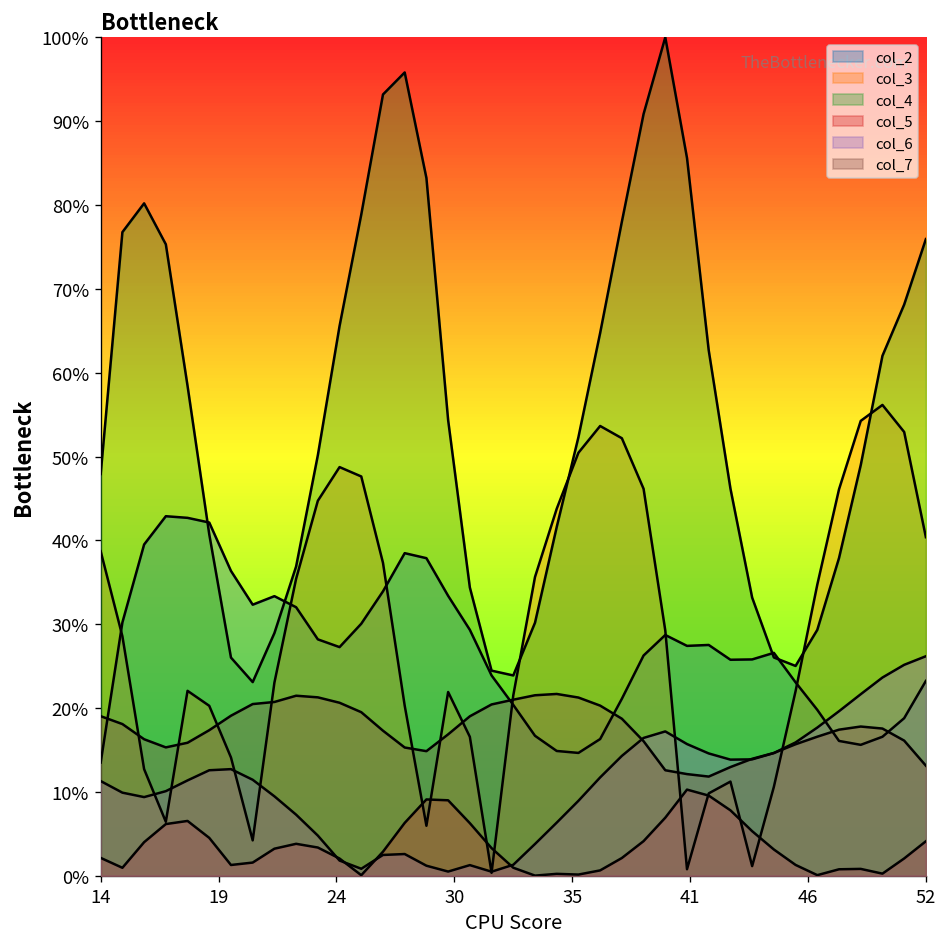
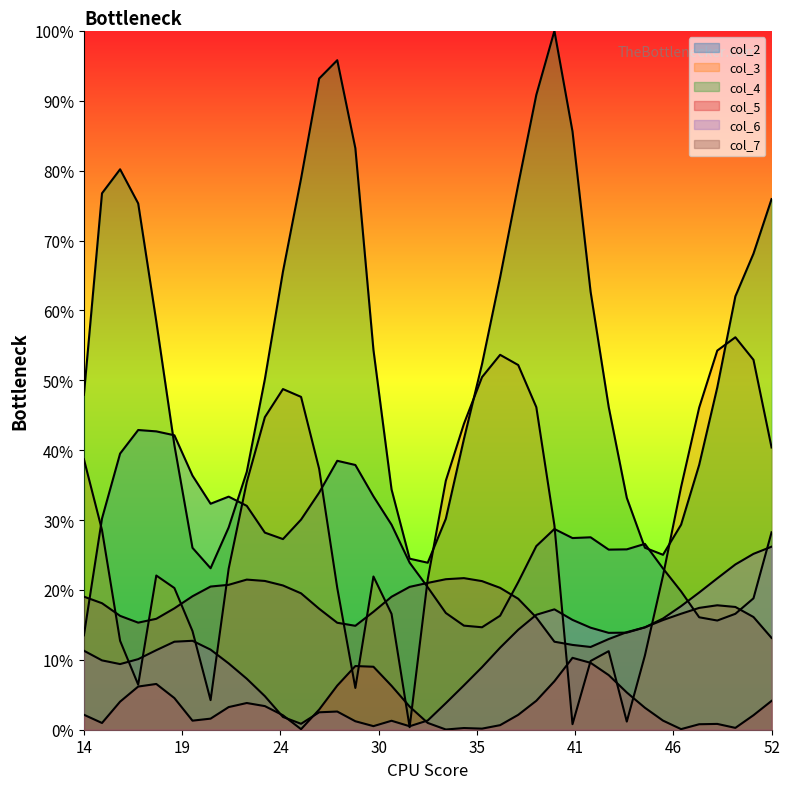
col_2, 52: 23% -> 28%
